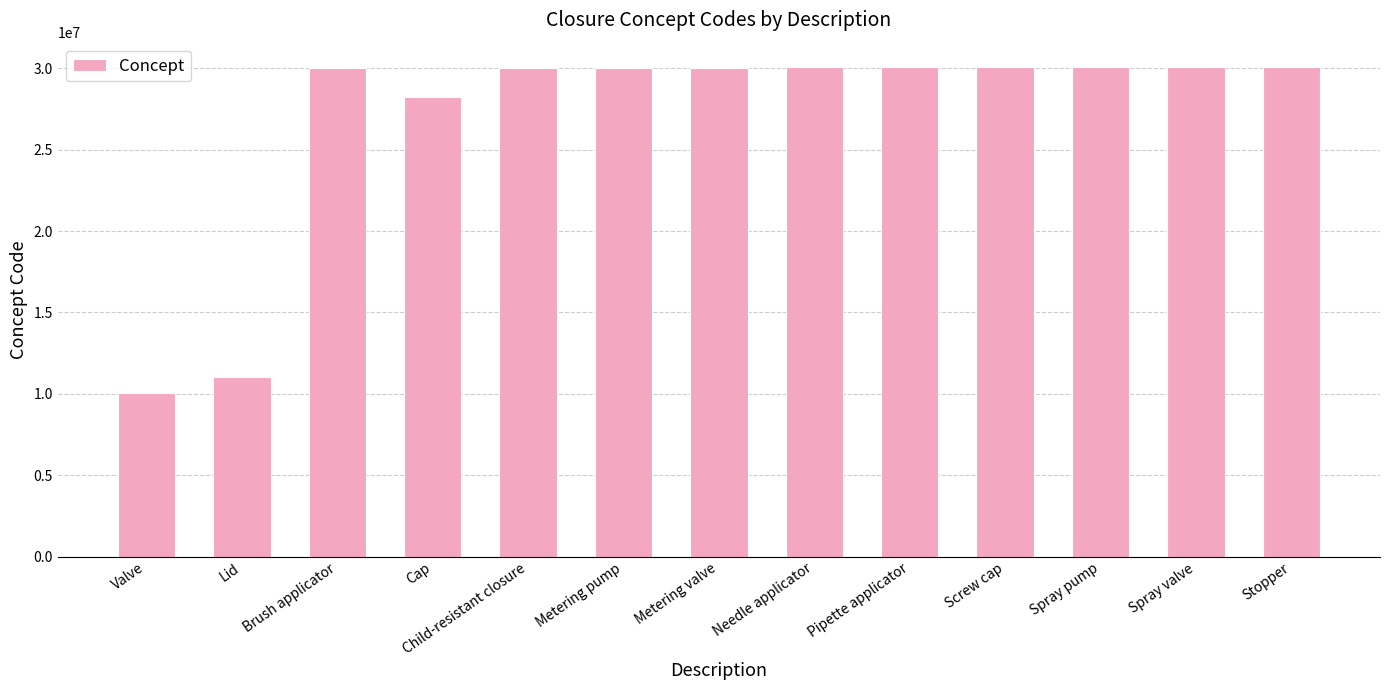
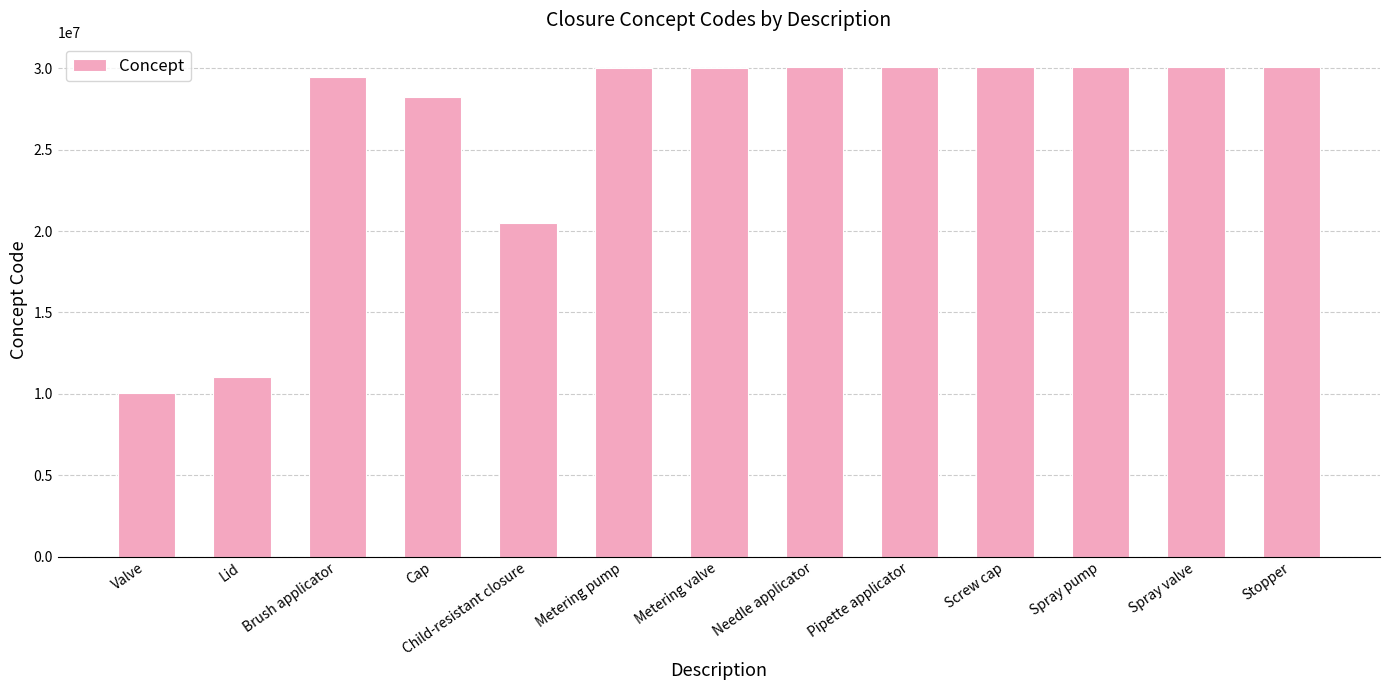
Brush applicator: 30000000 -> 29500000
Child-resistant closure: 30000000 -> 20500000
